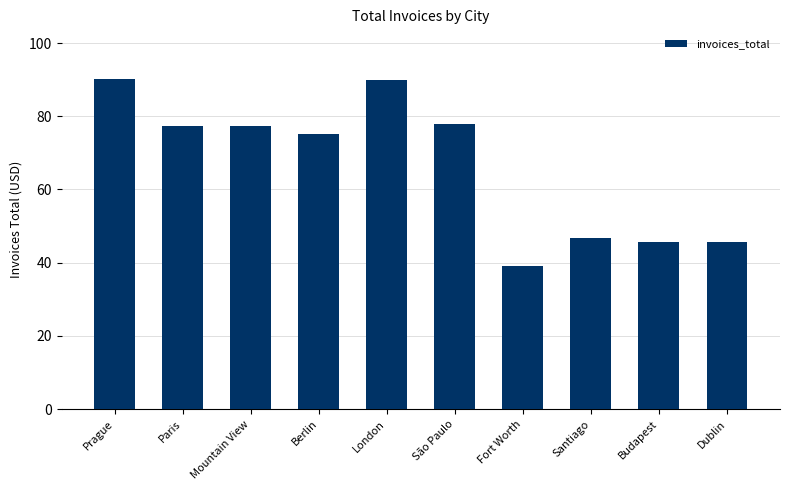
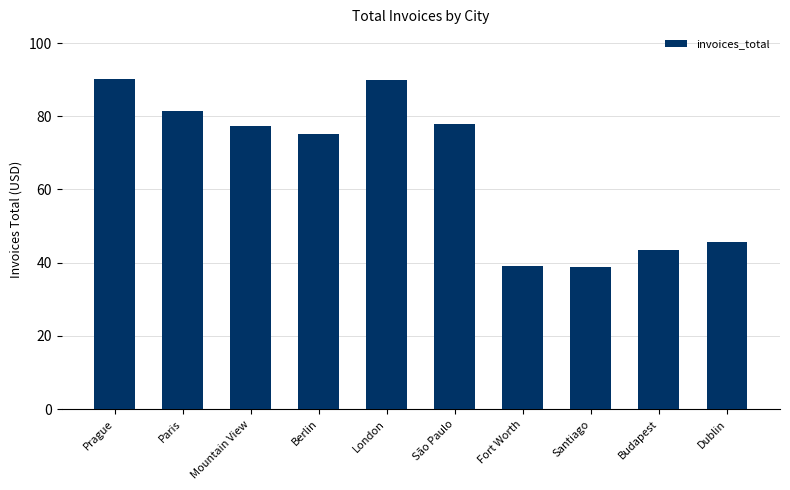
Paris: 77 -> 82
Santiago: 47 -> 39
Budapest: 46 -> 43
